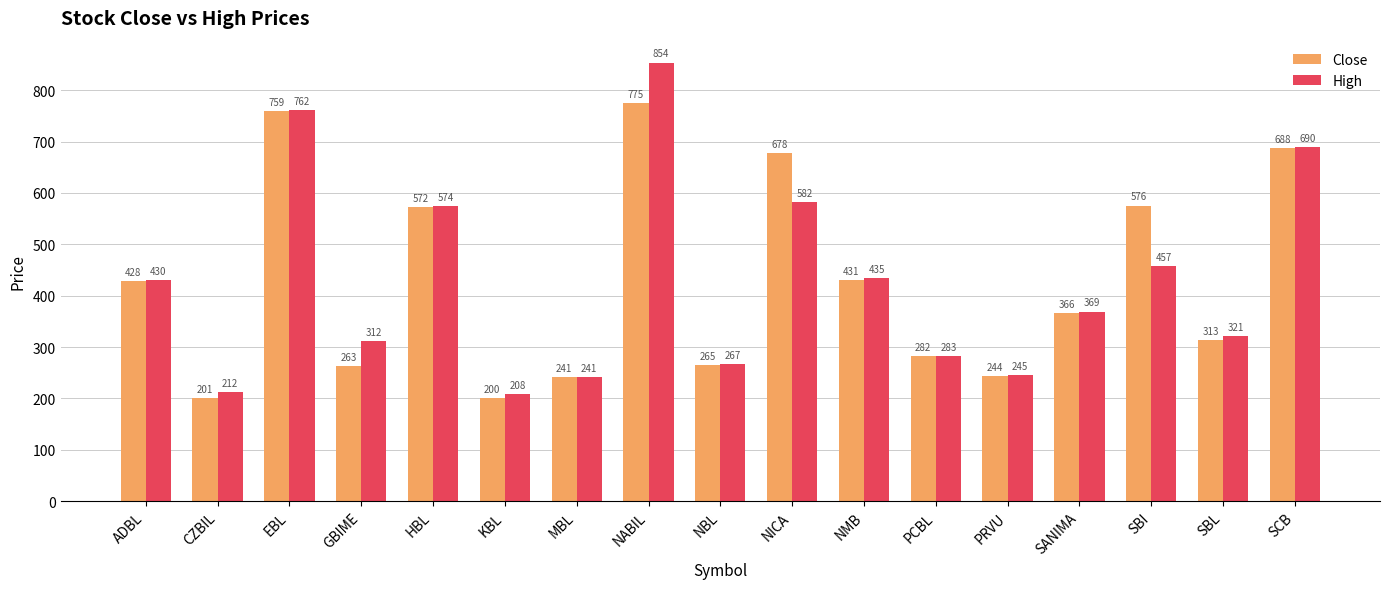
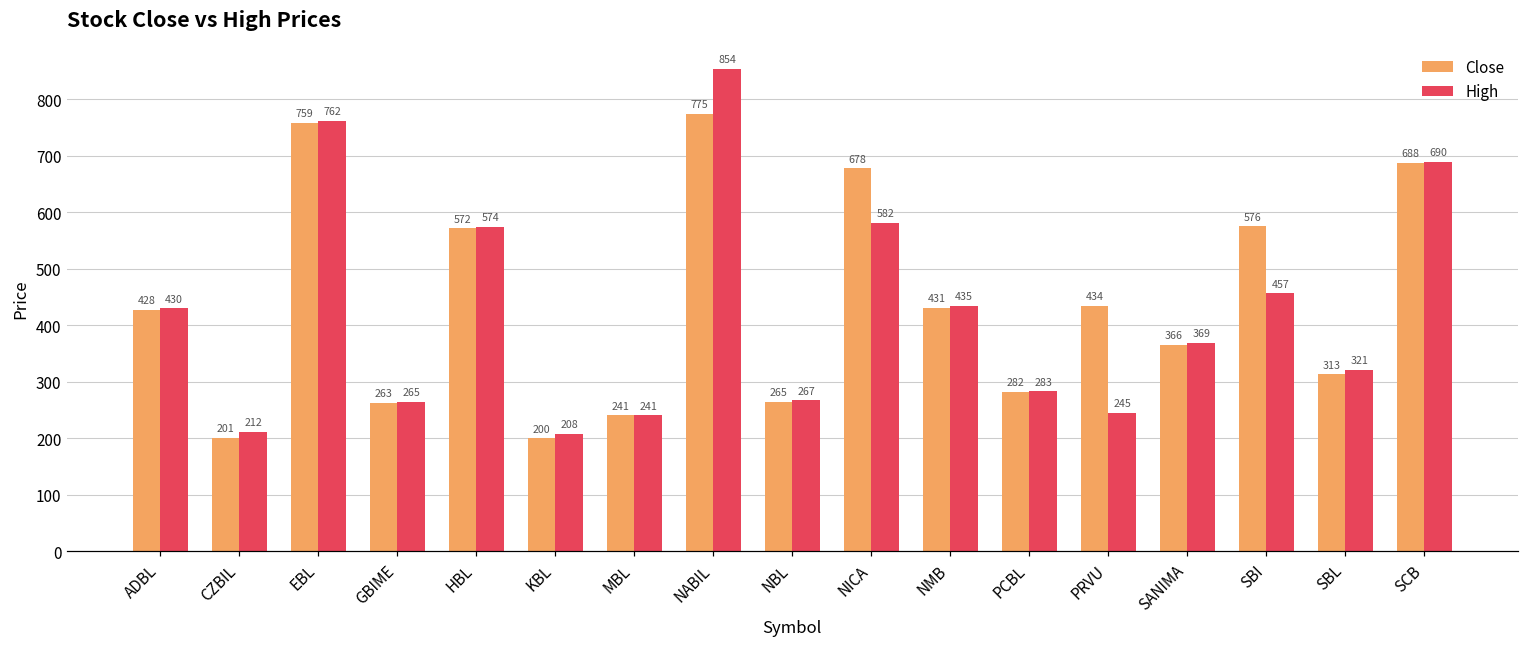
High, GBIME: 312 -> 265
Close, PRVU: 244 -> 434
